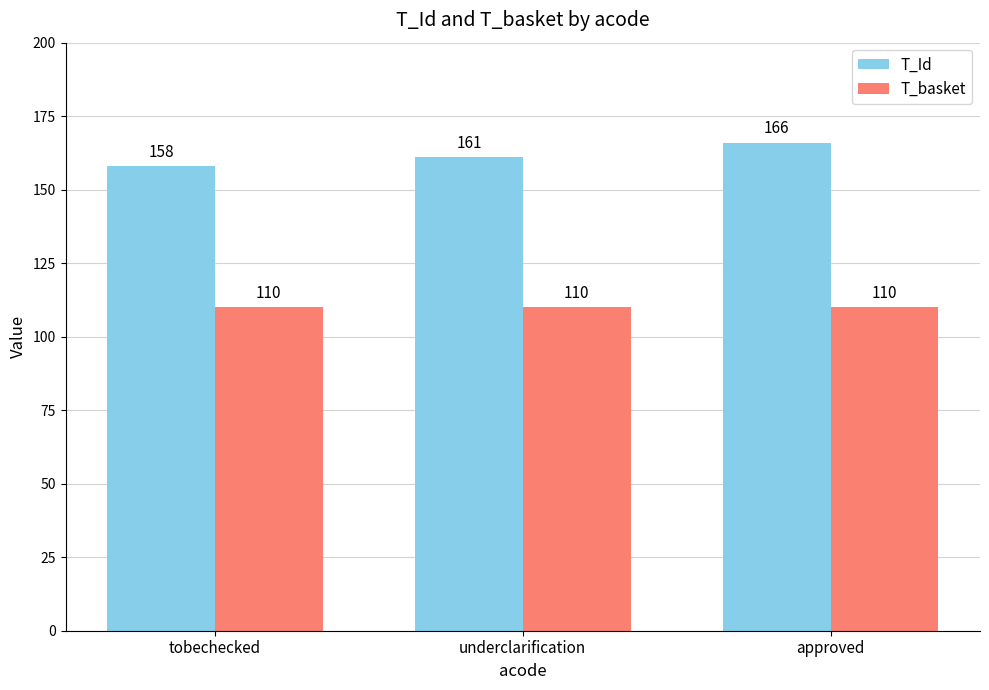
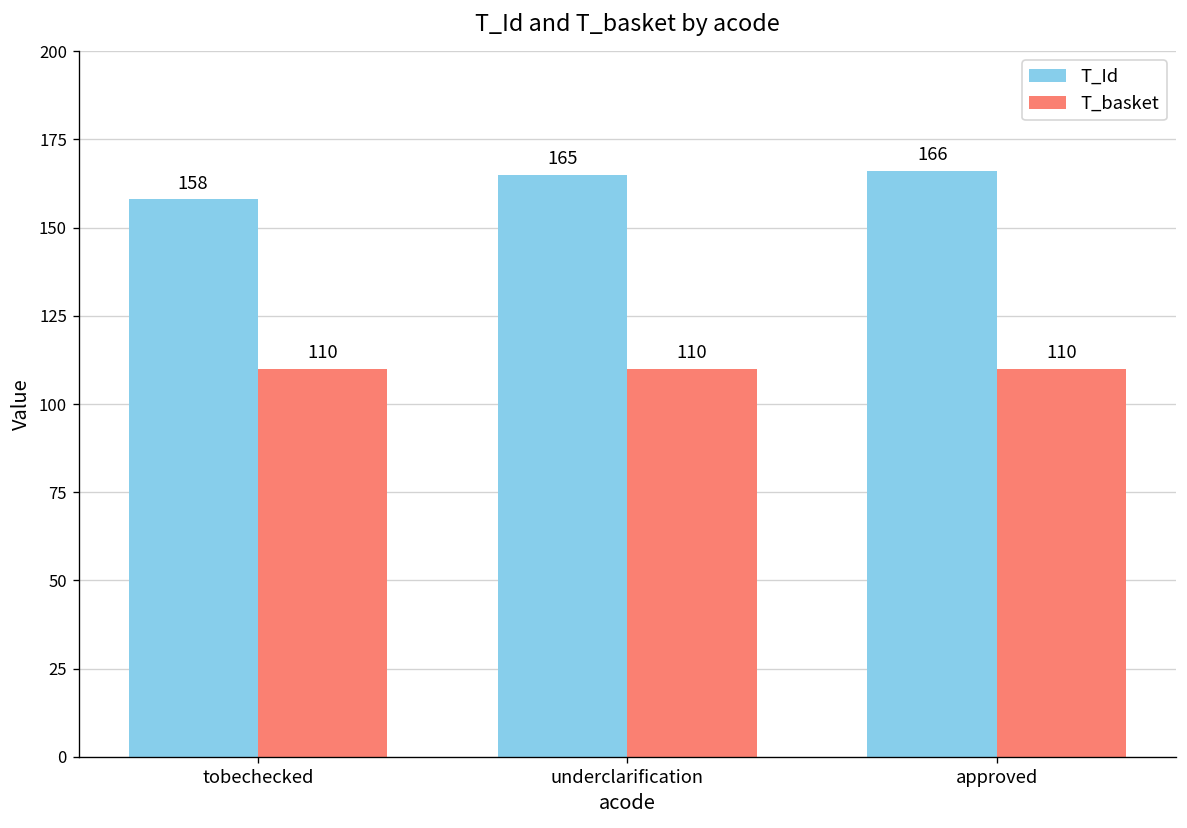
T_Id, underclarification: 161 -> 165
